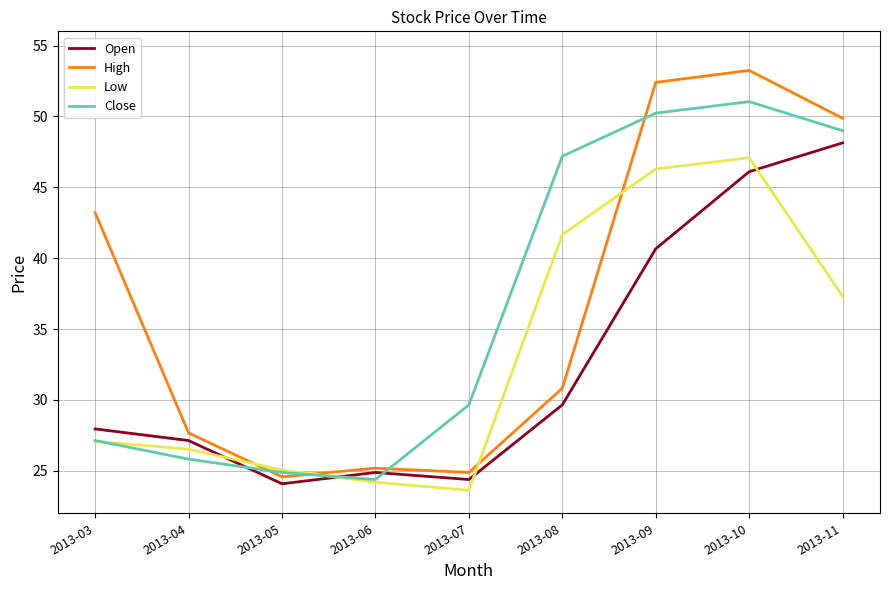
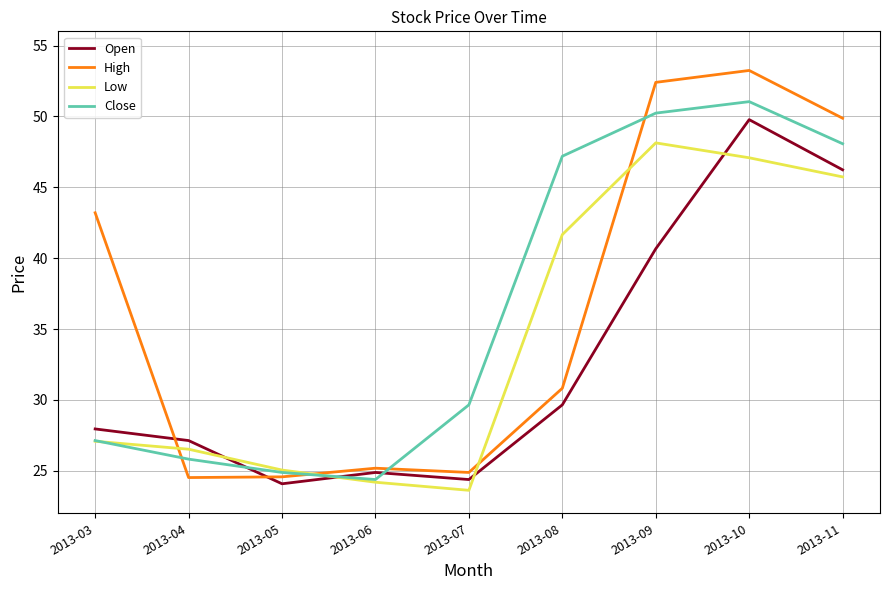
High, 2013-04: 27.7 -> 24.5
Low, 2013-09: 46.3 -> 48.1
Open, 2013-10: 46.1 -> 49.8
Open, 2013-11: 48.1 -> 46.2
Low, 2013-11: 37.3 -> 45.7
Close, 2013-11: 49.0 -> 48.1
